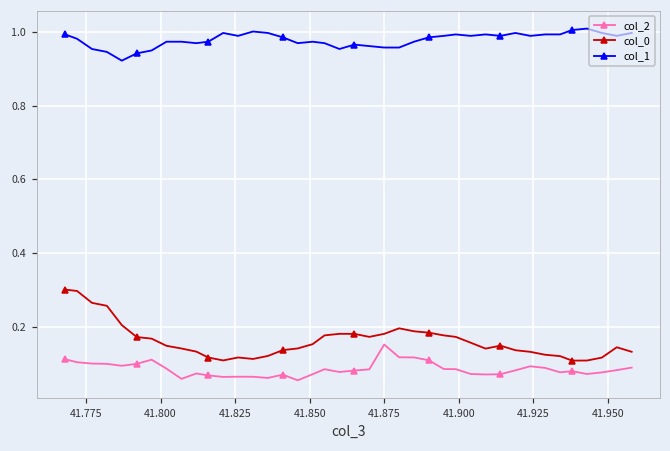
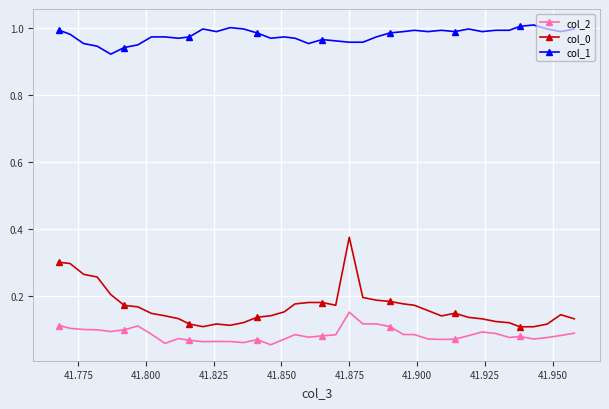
col_0, 41.875: 0.18 -> 0.38
